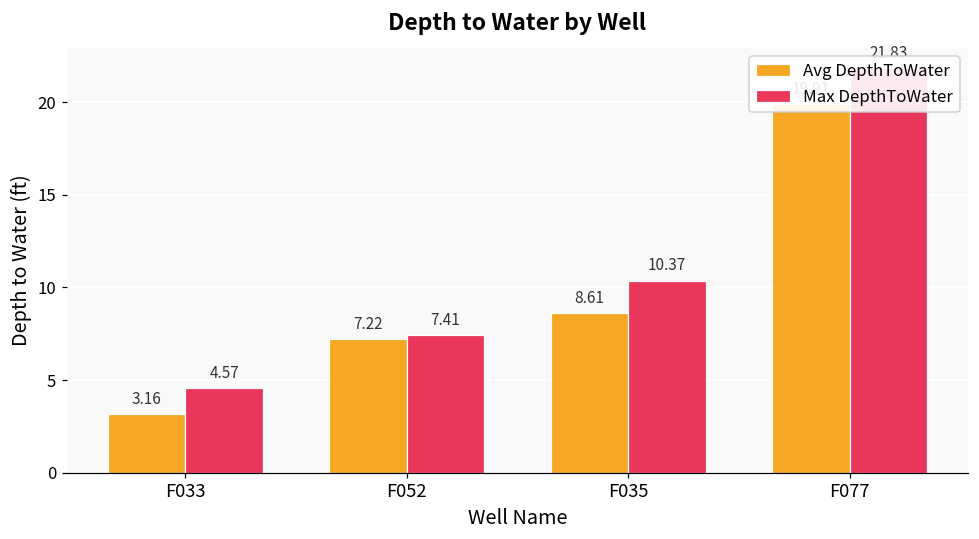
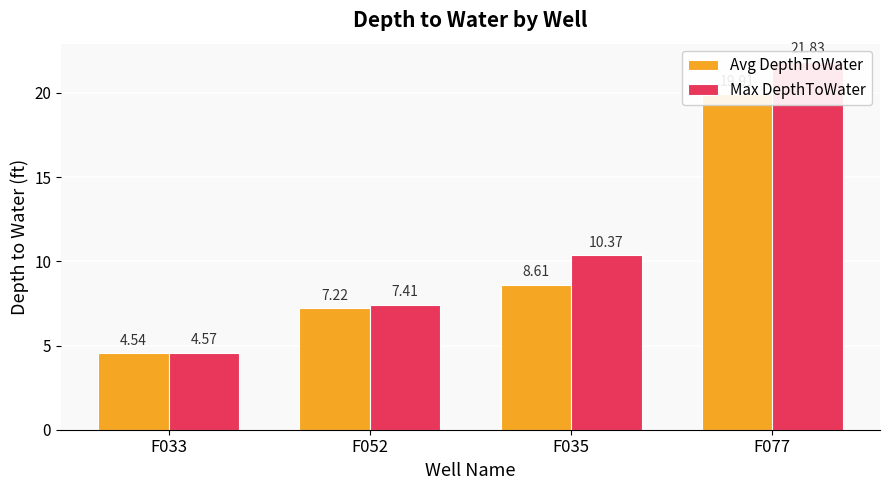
Avg DepthToWater, F033: 3.16 -> 4.54
